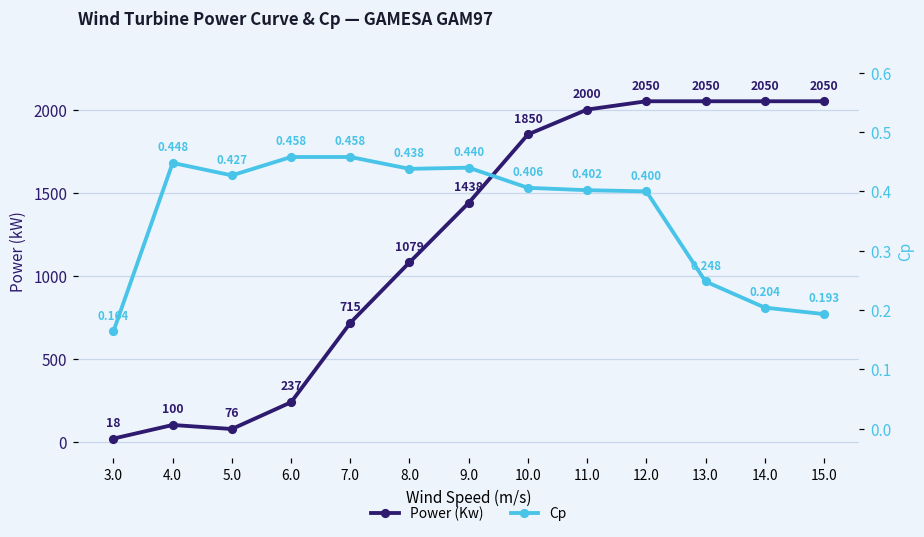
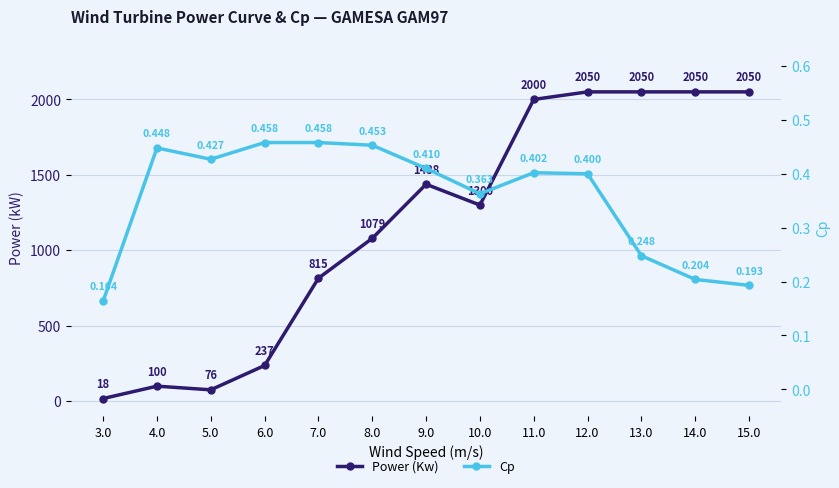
Power (Kw), 7.0: 715 -> 815
Power (Kw), 10.0: 1850 -> 1300
Cp, 8.0: 0.438 -> 0.453
Cp, 9.0: 0.440 -> 0.410
Cp, 10.0: 0.406 -> 0.363
